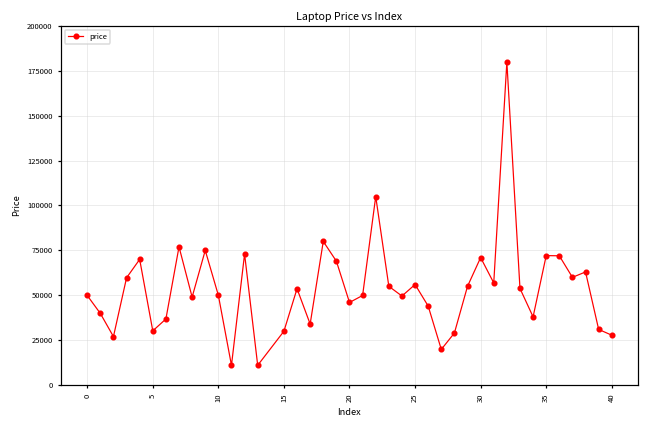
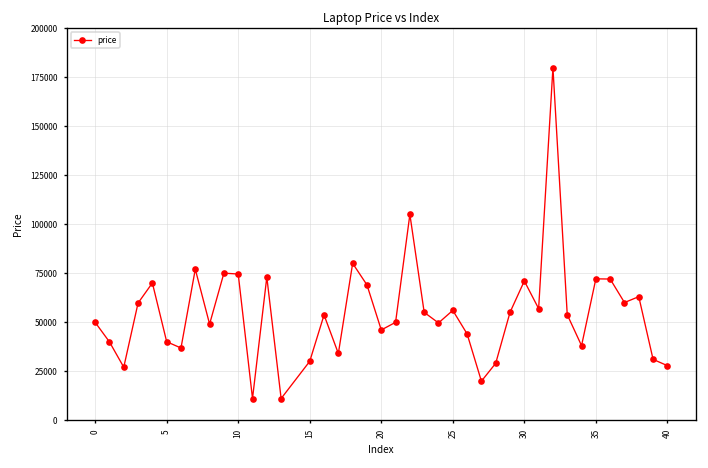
5: 30000 -> 40000
10: 50000 -> 75000
